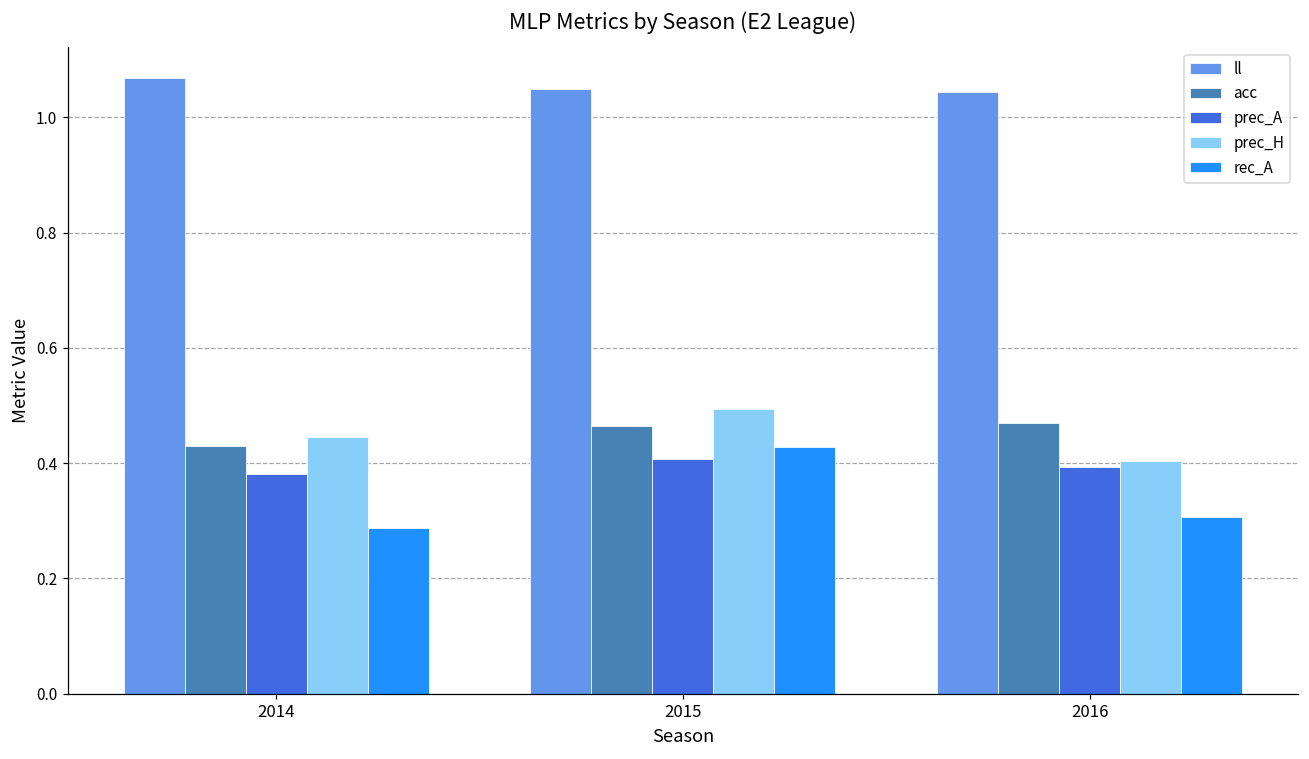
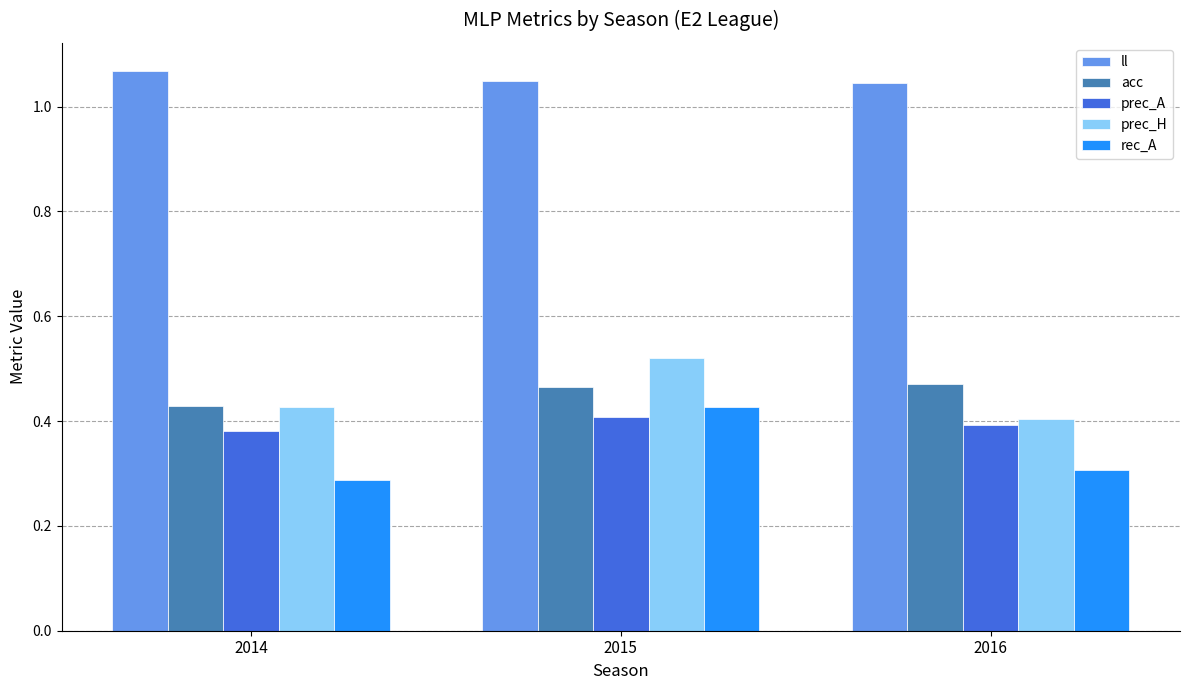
prec_H, 2014: 0.44 -> 0.43
prec_H, 2015: 0.49 -> 0.52
